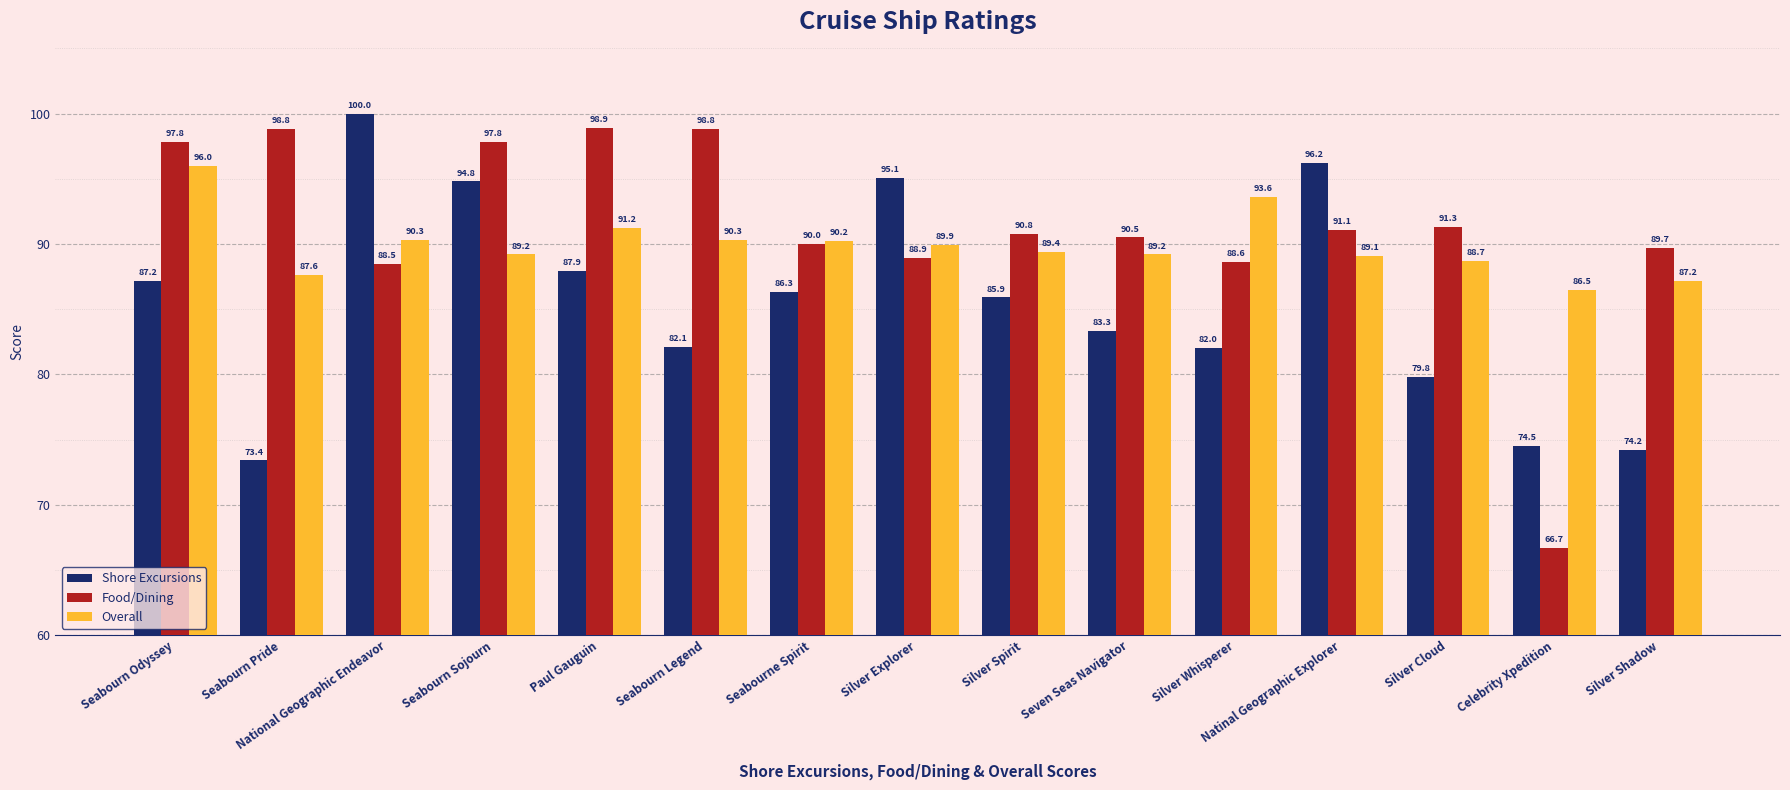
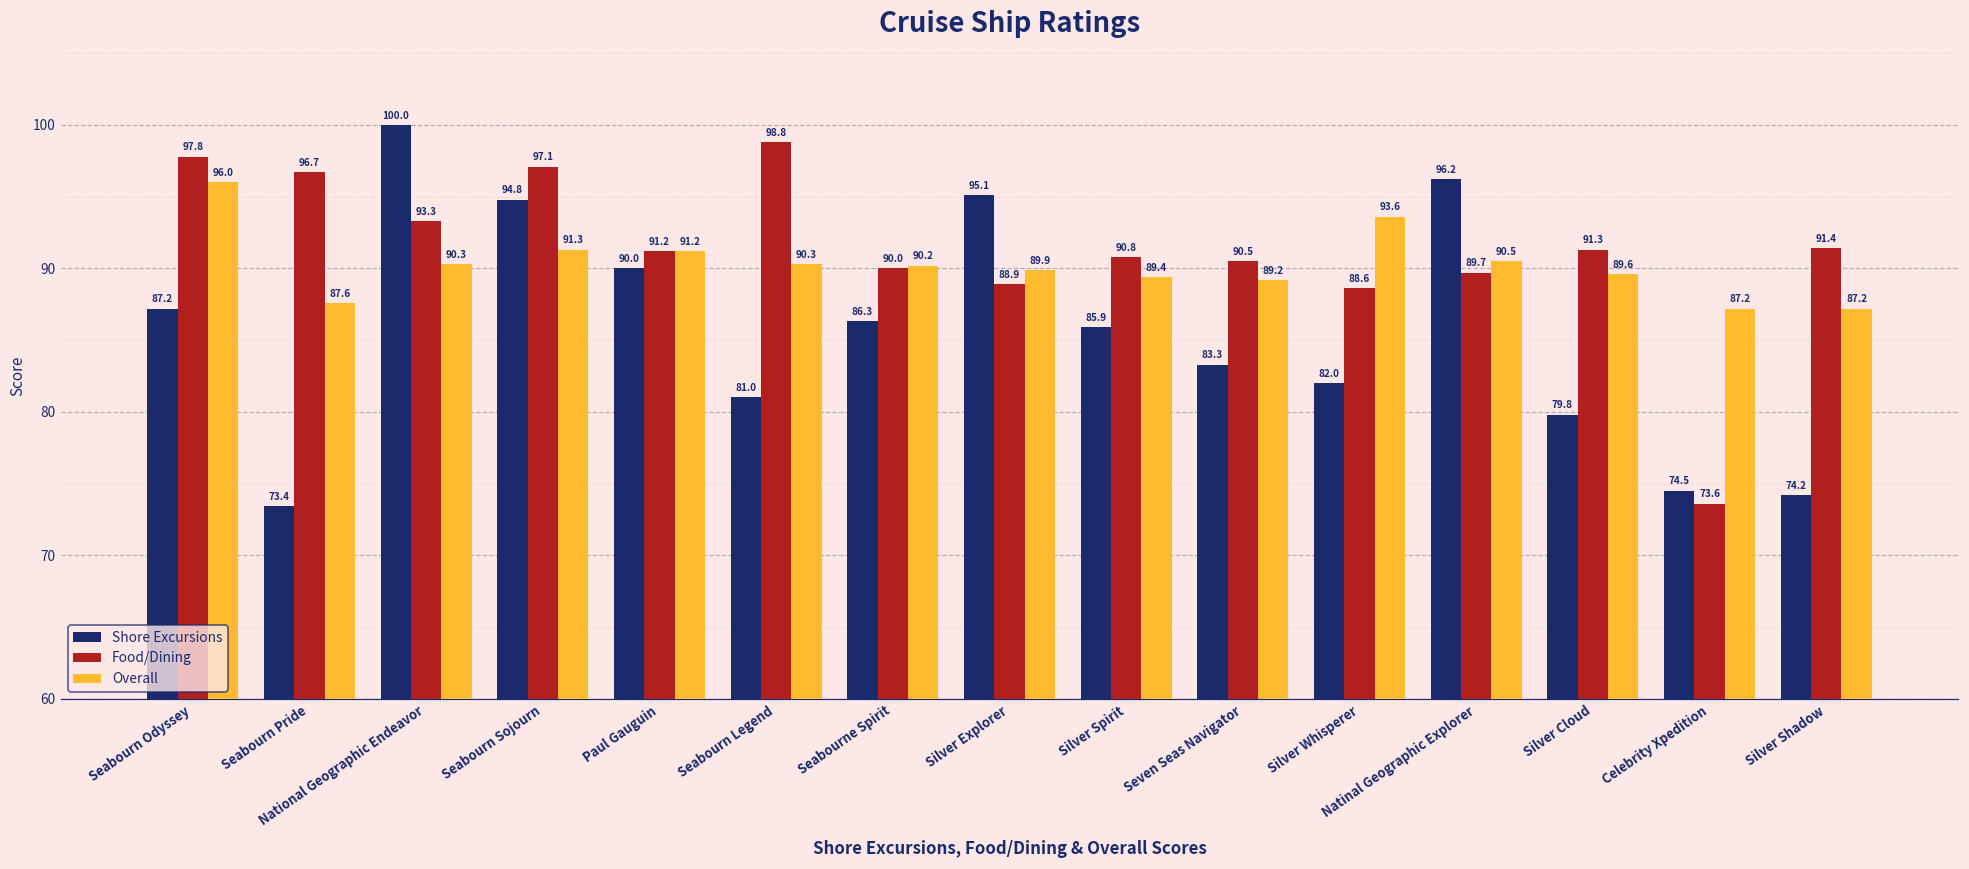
Food/Dining, Seabourn Pride: 98.8 -> 96.7
Food/Dining, National Geographic Endeavor: 88.5 -> 93.3
Food/Dining, Seabourn Sojourn: 97.8 -> 97.1
Overall, Seabourn Sojourn: 89.2 -> 91.3
Shore Excursions, Paul Gauguin: 87.9 -> 90.0
Food/Dining, Paul Gauguin: 98.9 -> 91.2
Shore Excursions, Seabourn Legend: 82.1 -> 81.0
Food/Dining, Natinal Geographic Explorer: 91.1 -> 89.7
Overall, Natinal Geographic Explorer: 89.1 -> 90.5
Overall, Silver Cloud: 88.7 -> 89.6
Food/Dining, Celebrity Xpedition: 66.7 -> 73.6
Overall, Celebrity Xpedition: 86.5 -> 87.2
Food/Dining, Silver Shadow: 89.7 -> 91.4
